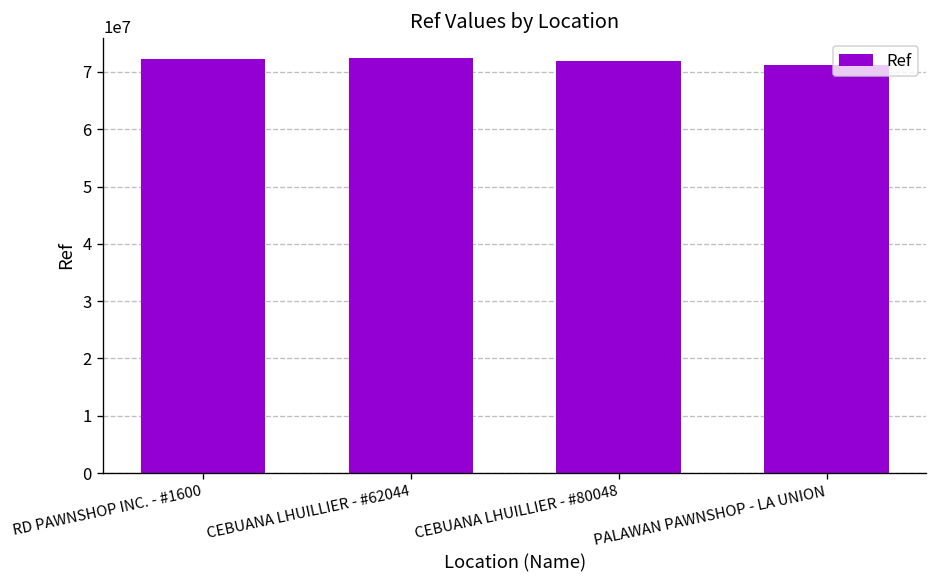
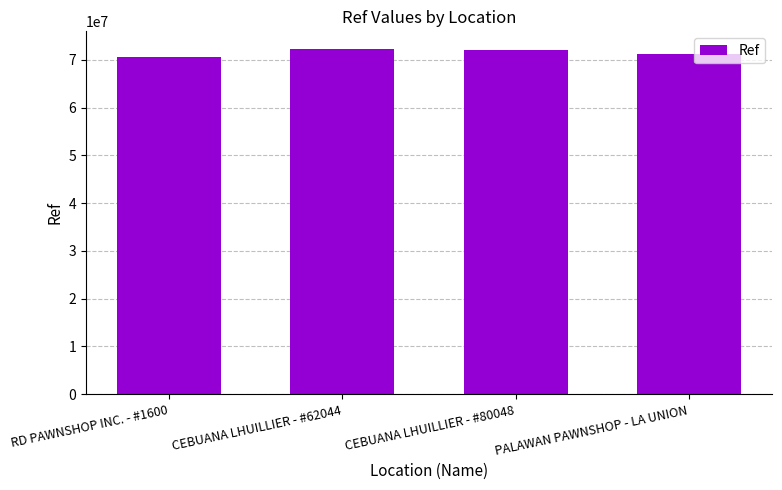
RD PAWNSHOP INC. - #1600: 72000000 -> 71000000
